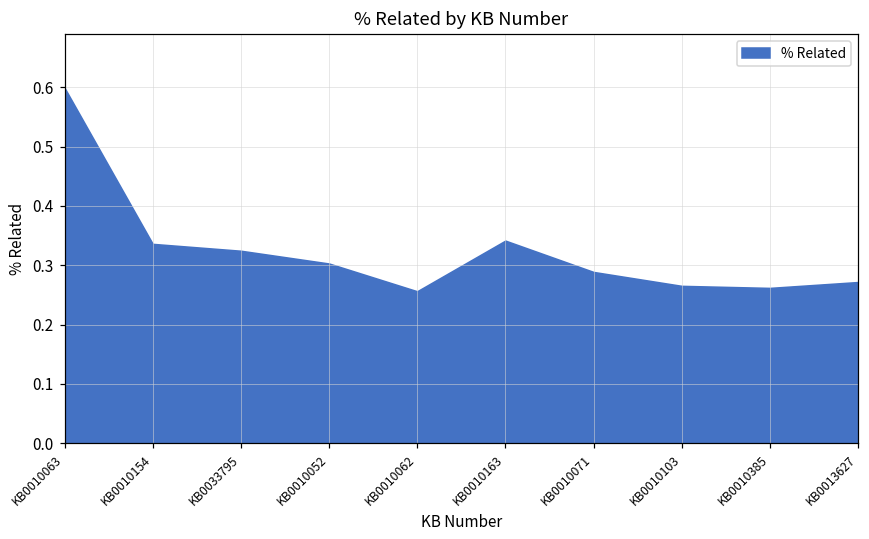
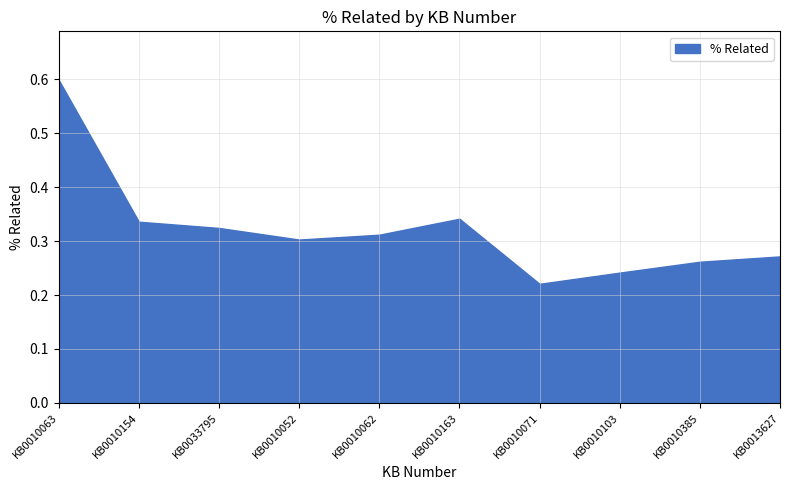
KB0010062: 0.26 -> 0.31
KB0010071: 0.29 -> 0.22
KB0010103: 0.27 -> 0.24
